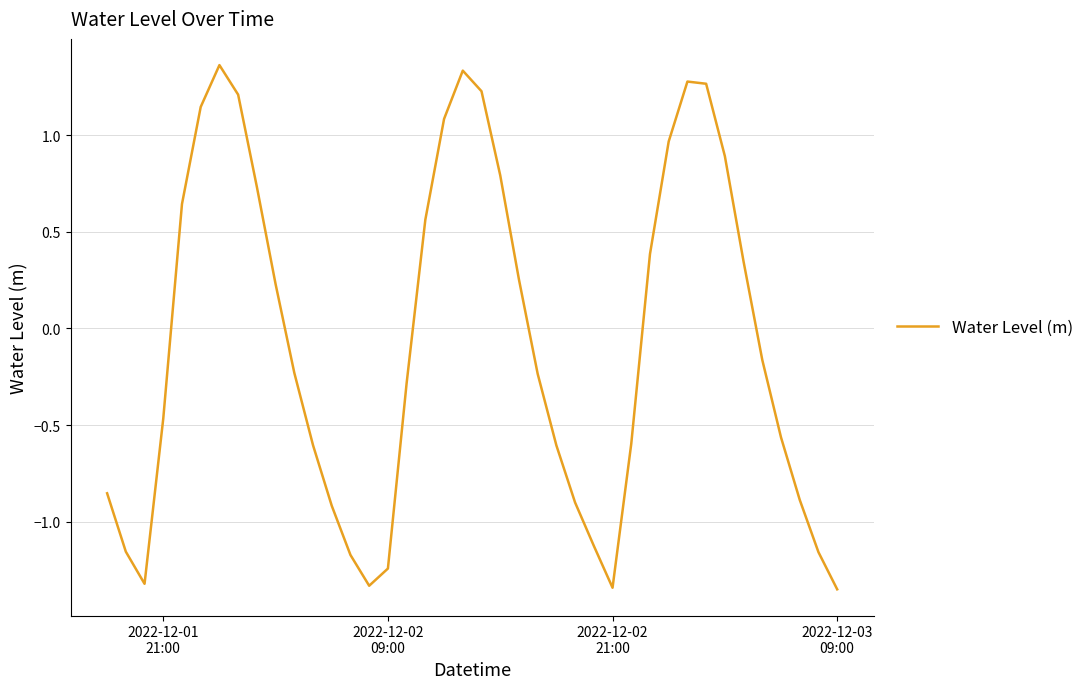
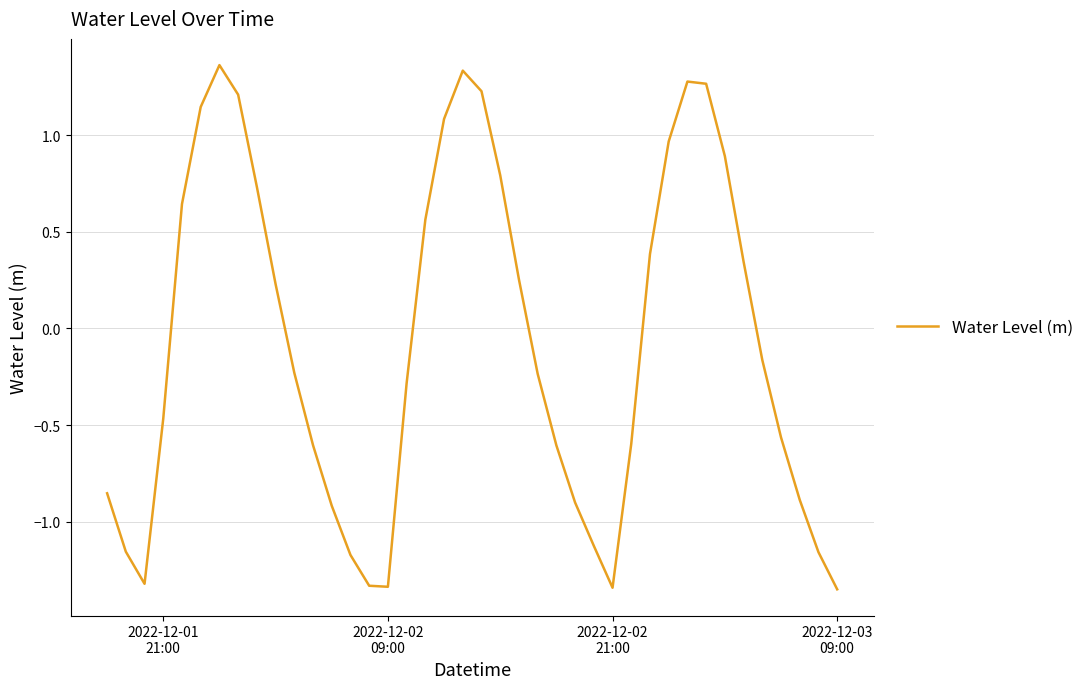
2022-12-02 09:00: -1.24 -> -1.34
